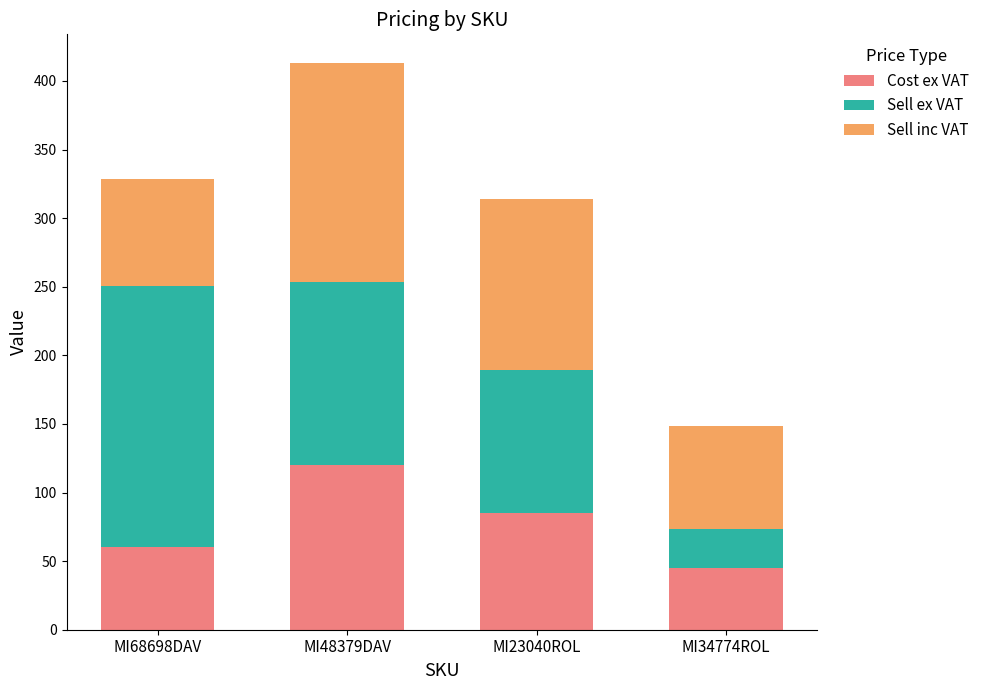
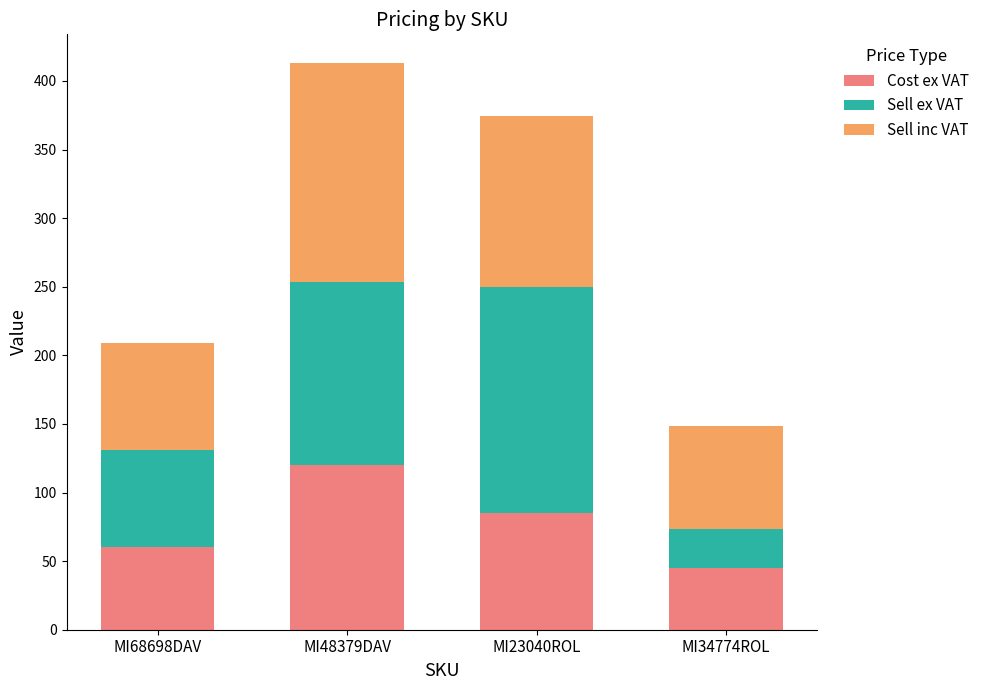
Sell ex VAT, MI68698DAV: 191 -> 71
Sell ex VAT, MI23040ROL: 104 -> 165
